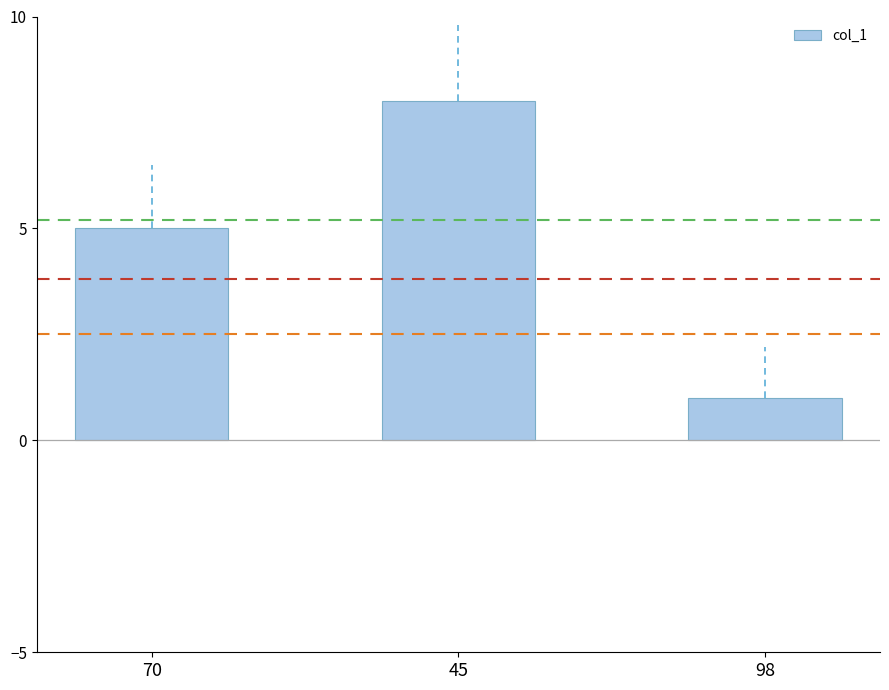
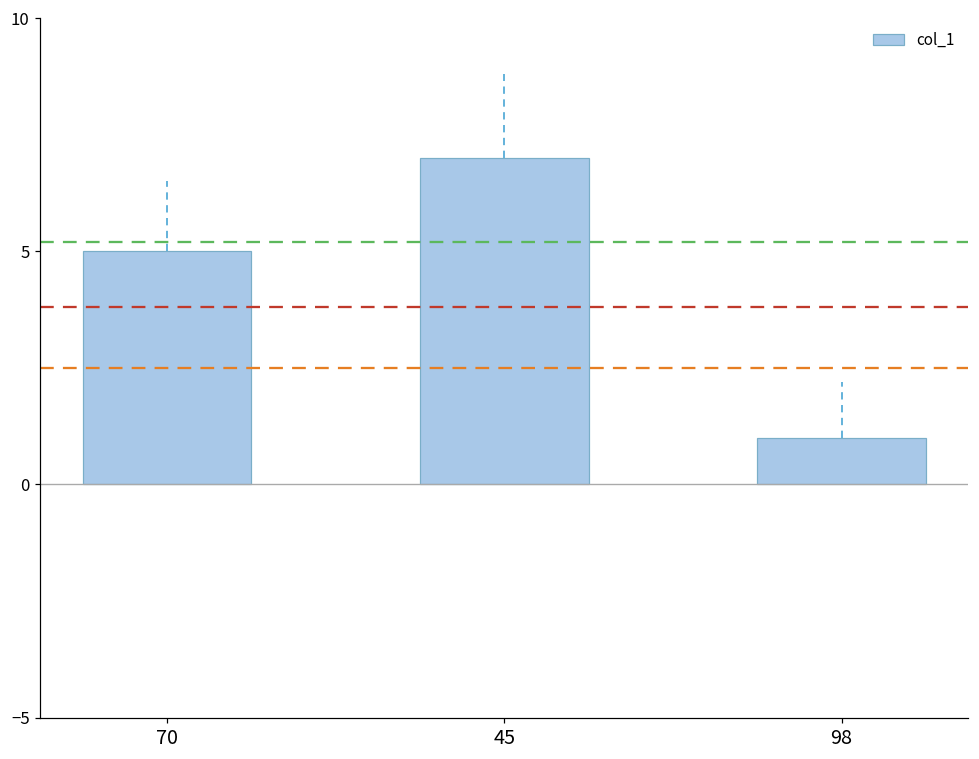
col_1, 45: 8 -> 7
